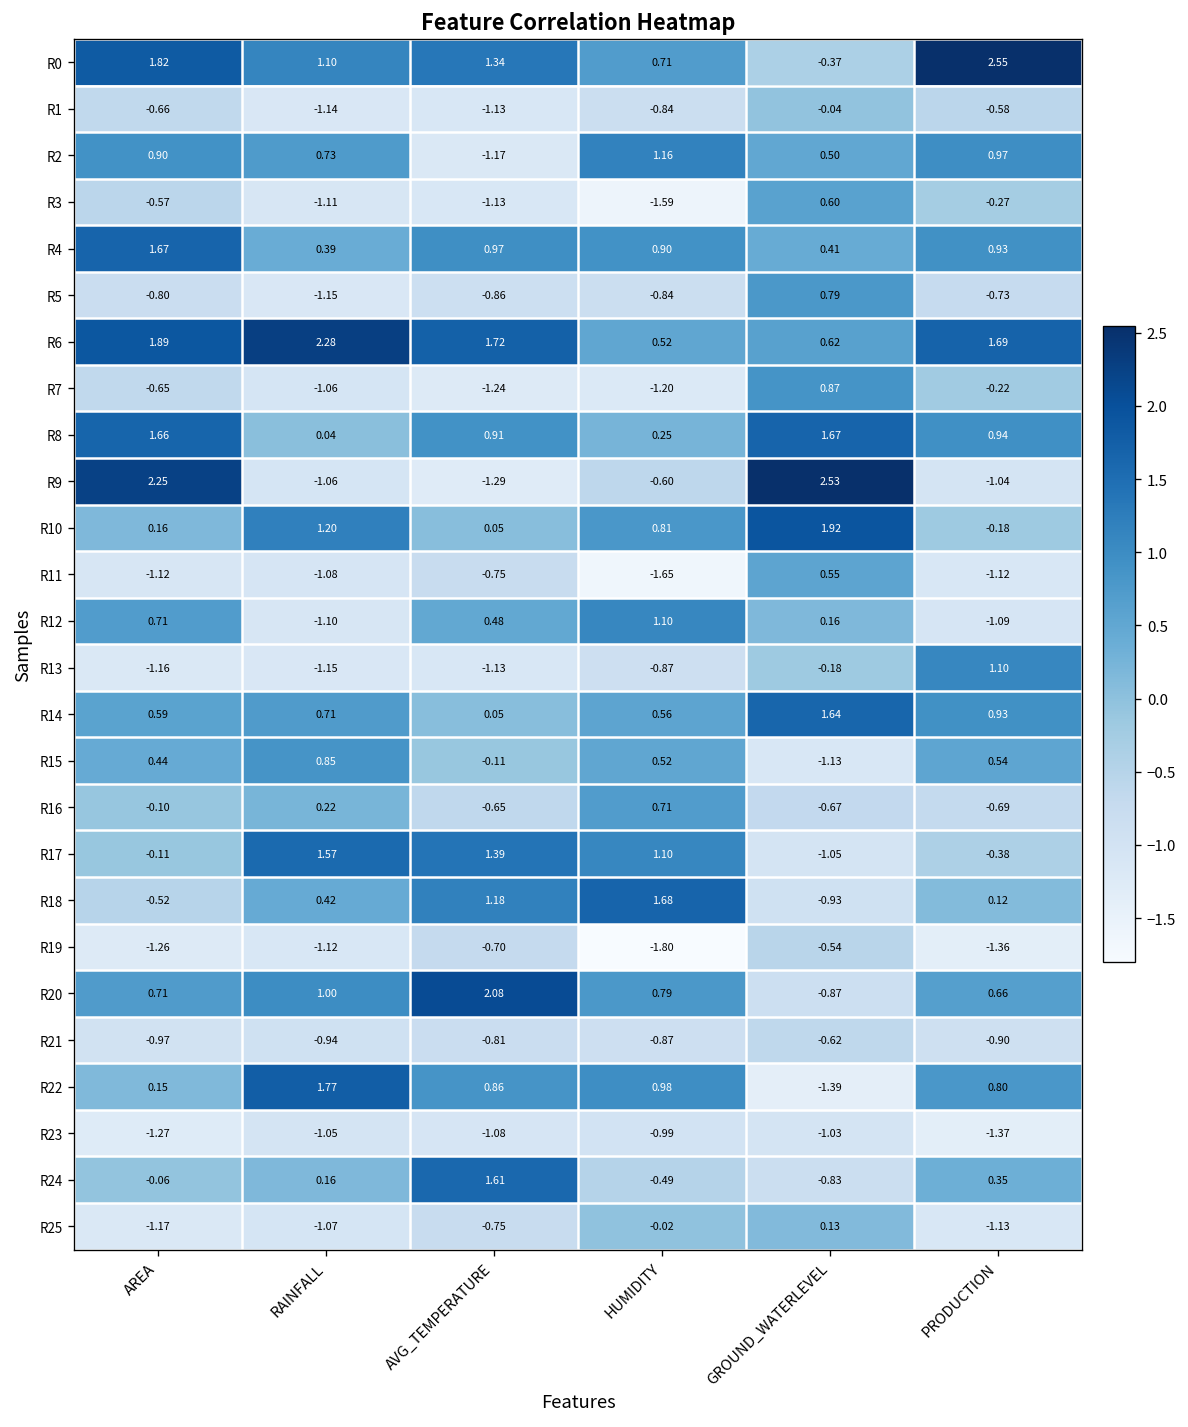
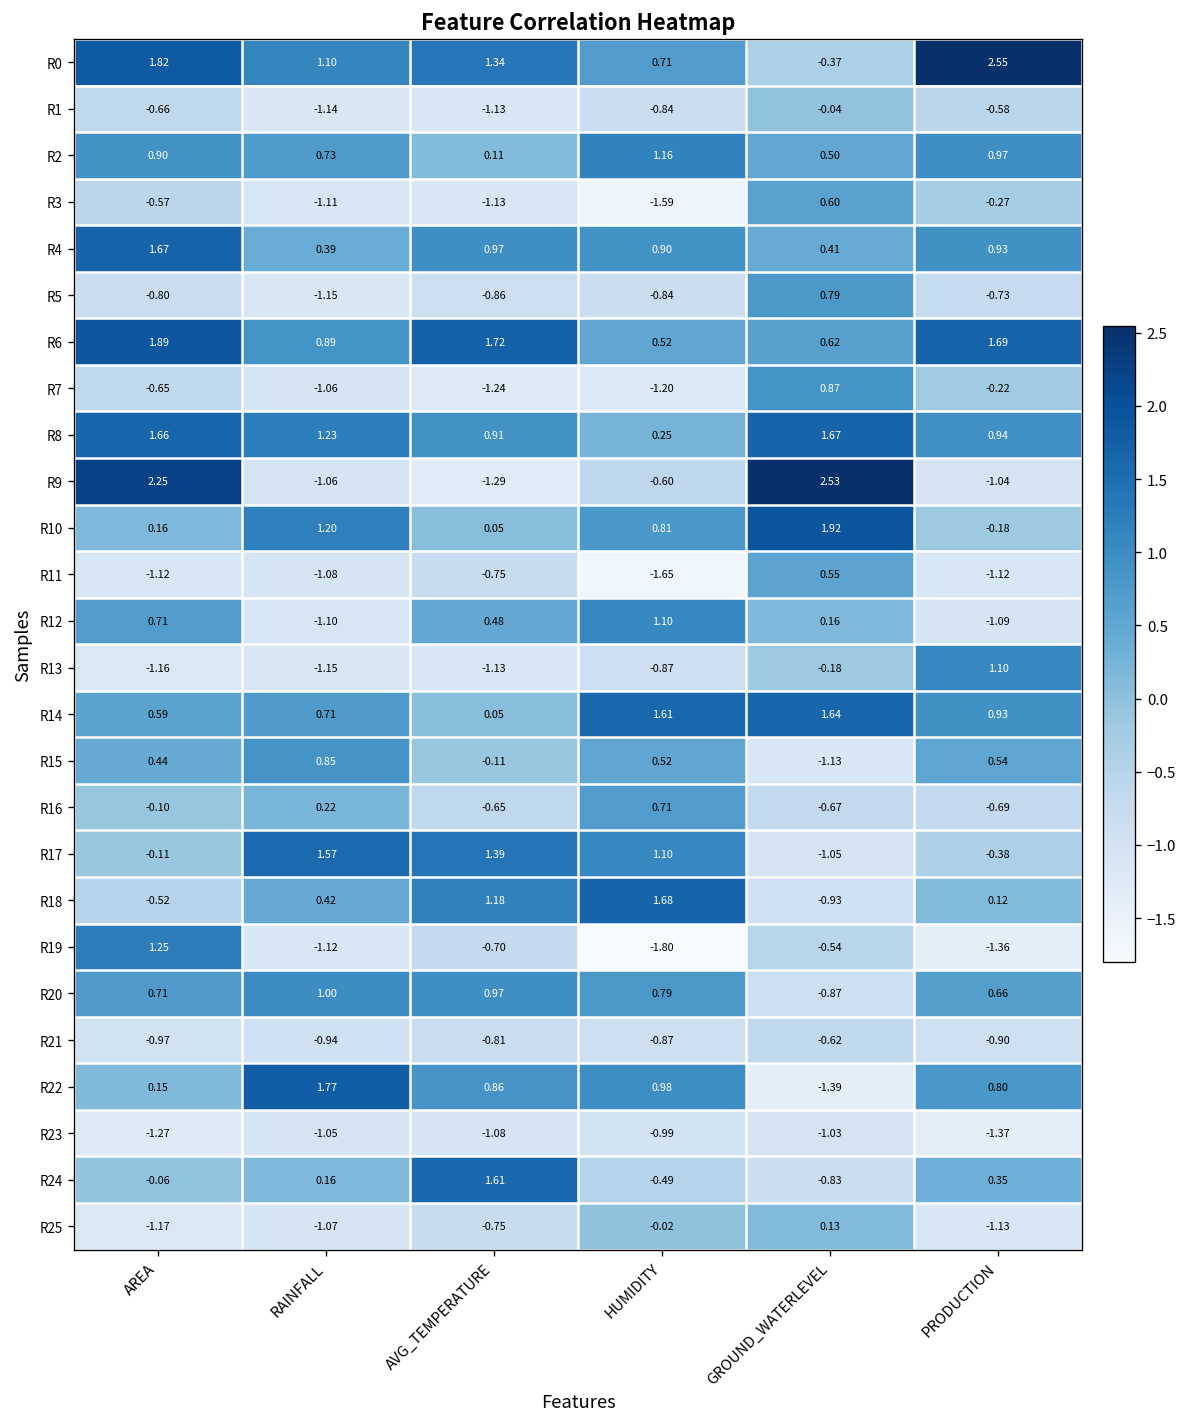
R2, AVG_TEMPERATURE: -1.17 -> 0.11
R6, RAINFALL: 2.28 -> 0.89
R8, RAINFALL: 0.04 -> 1.23
R14, HUMIDITY: 0.56 -> 1.61
R19, AREA: -1.26 -> 1.25
R20, AVG_TEMPERATURE: 2.08 -> 0.97
